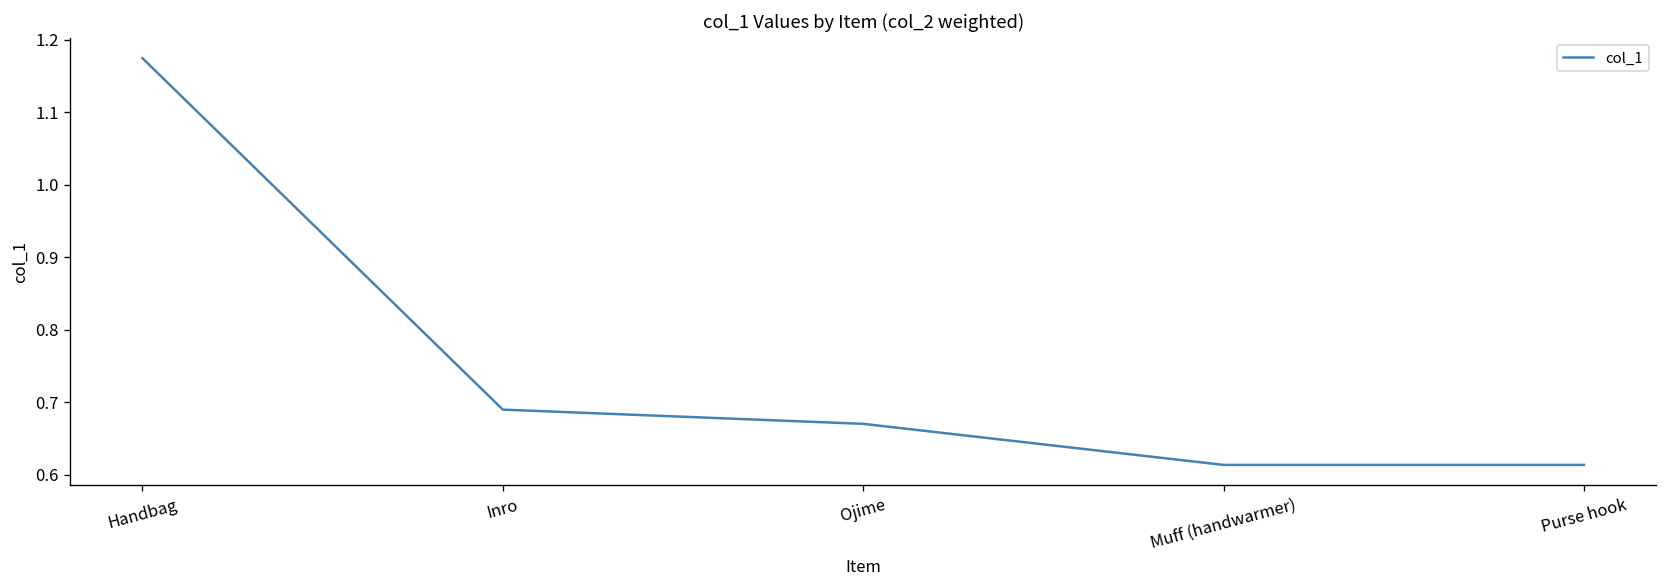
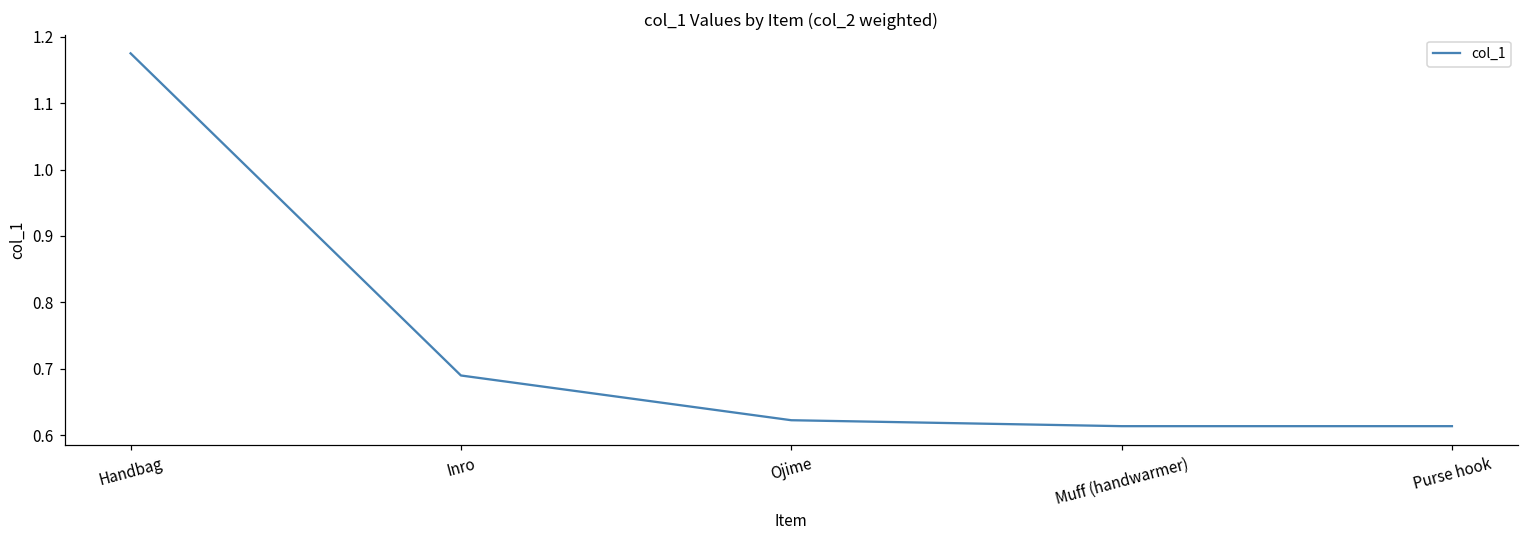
Ojime: 0.67 -> 0.62
